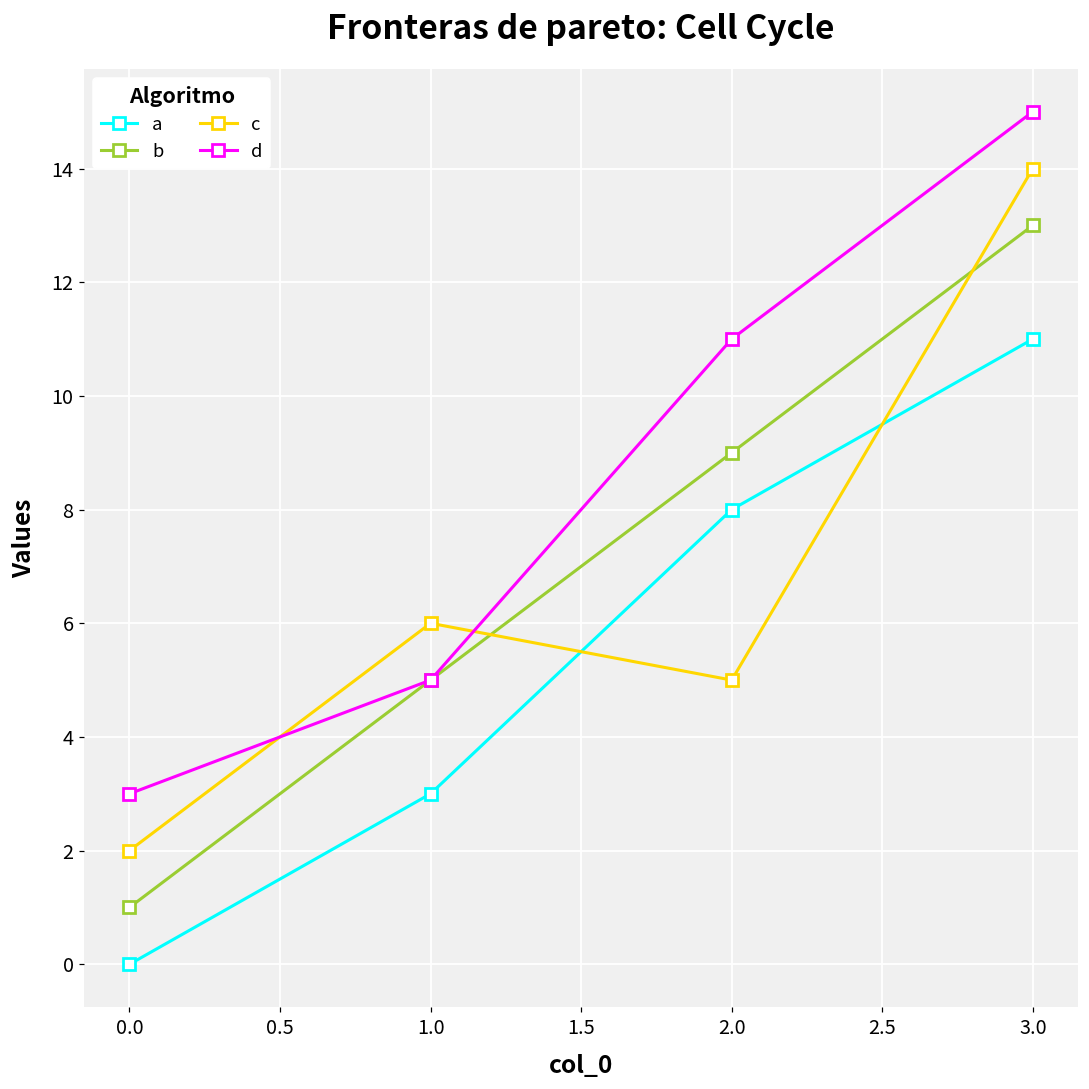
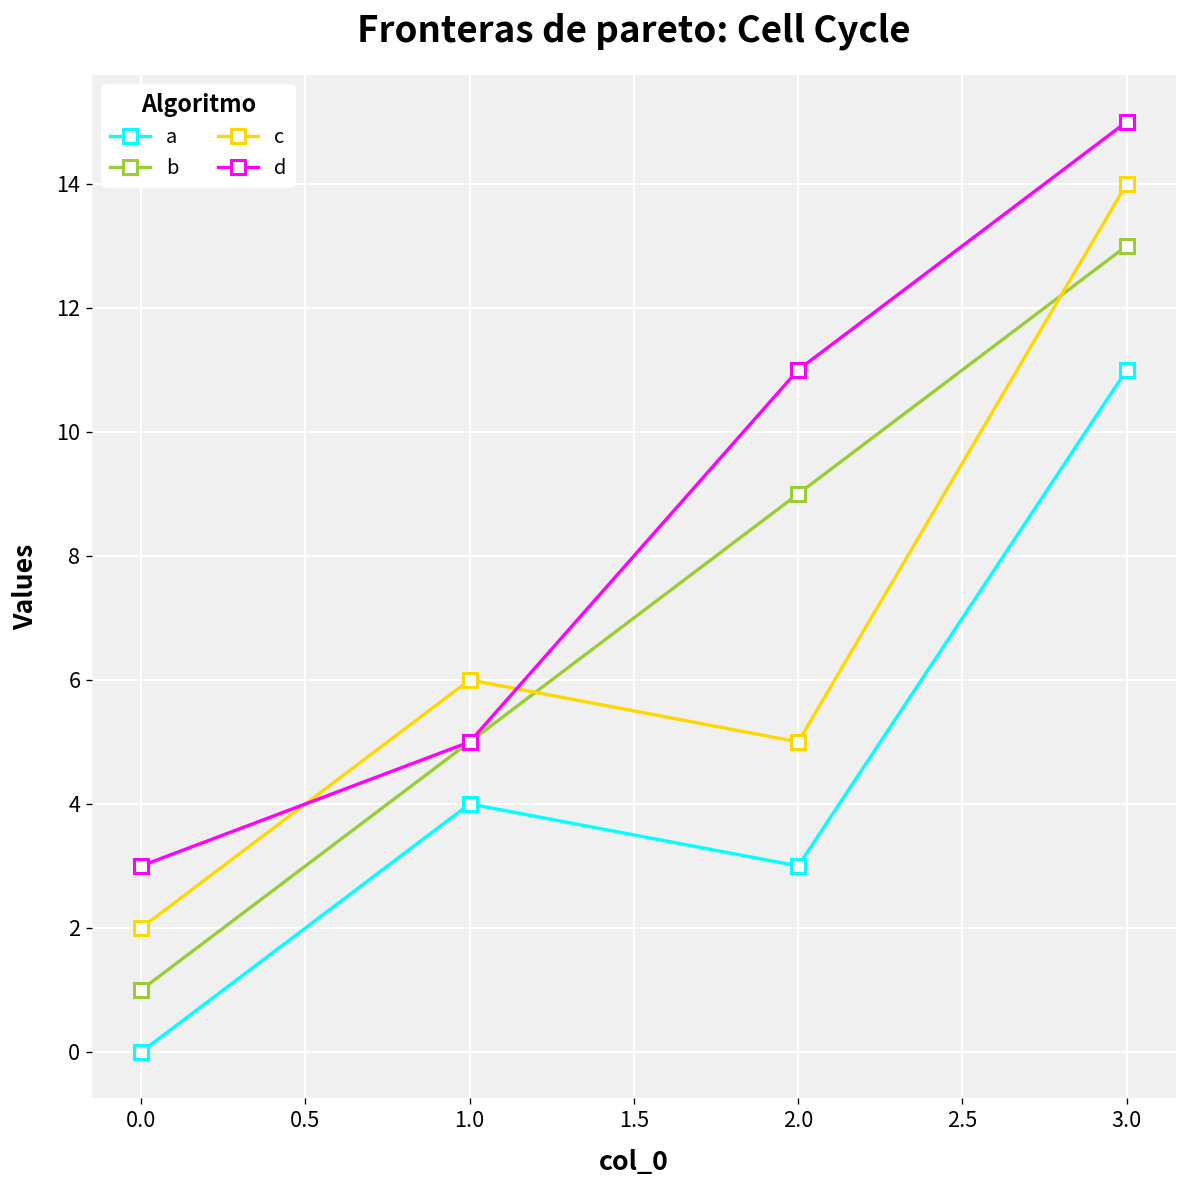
a, 1.0: 3 -> 4
a, 2.0: 8 -> 3
